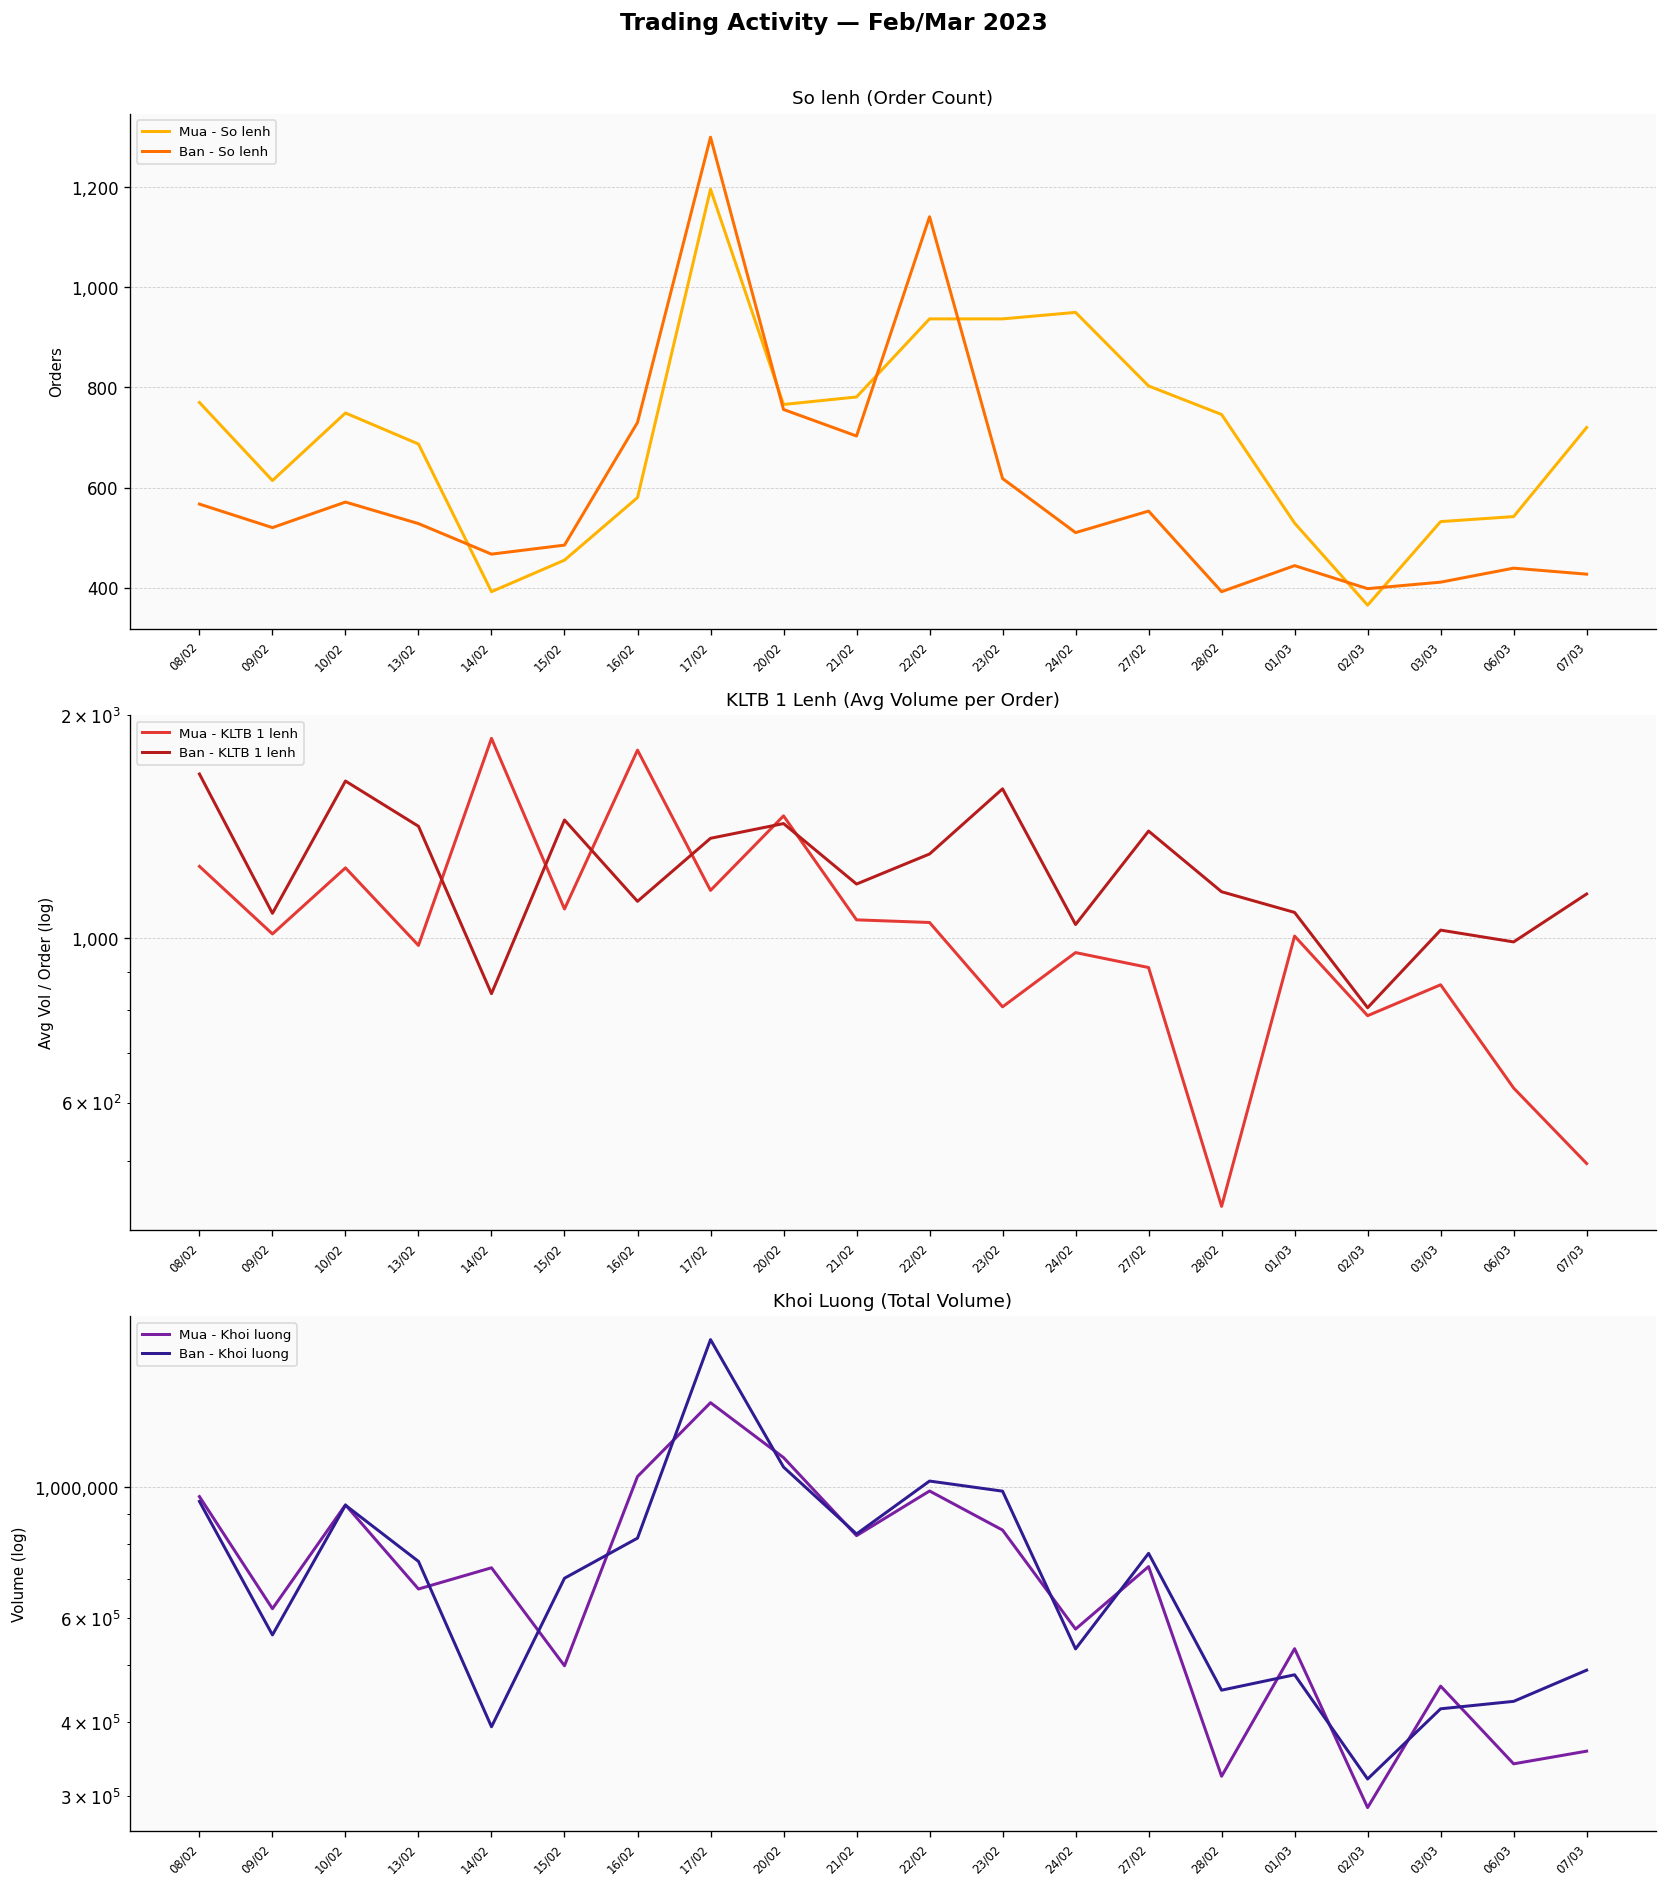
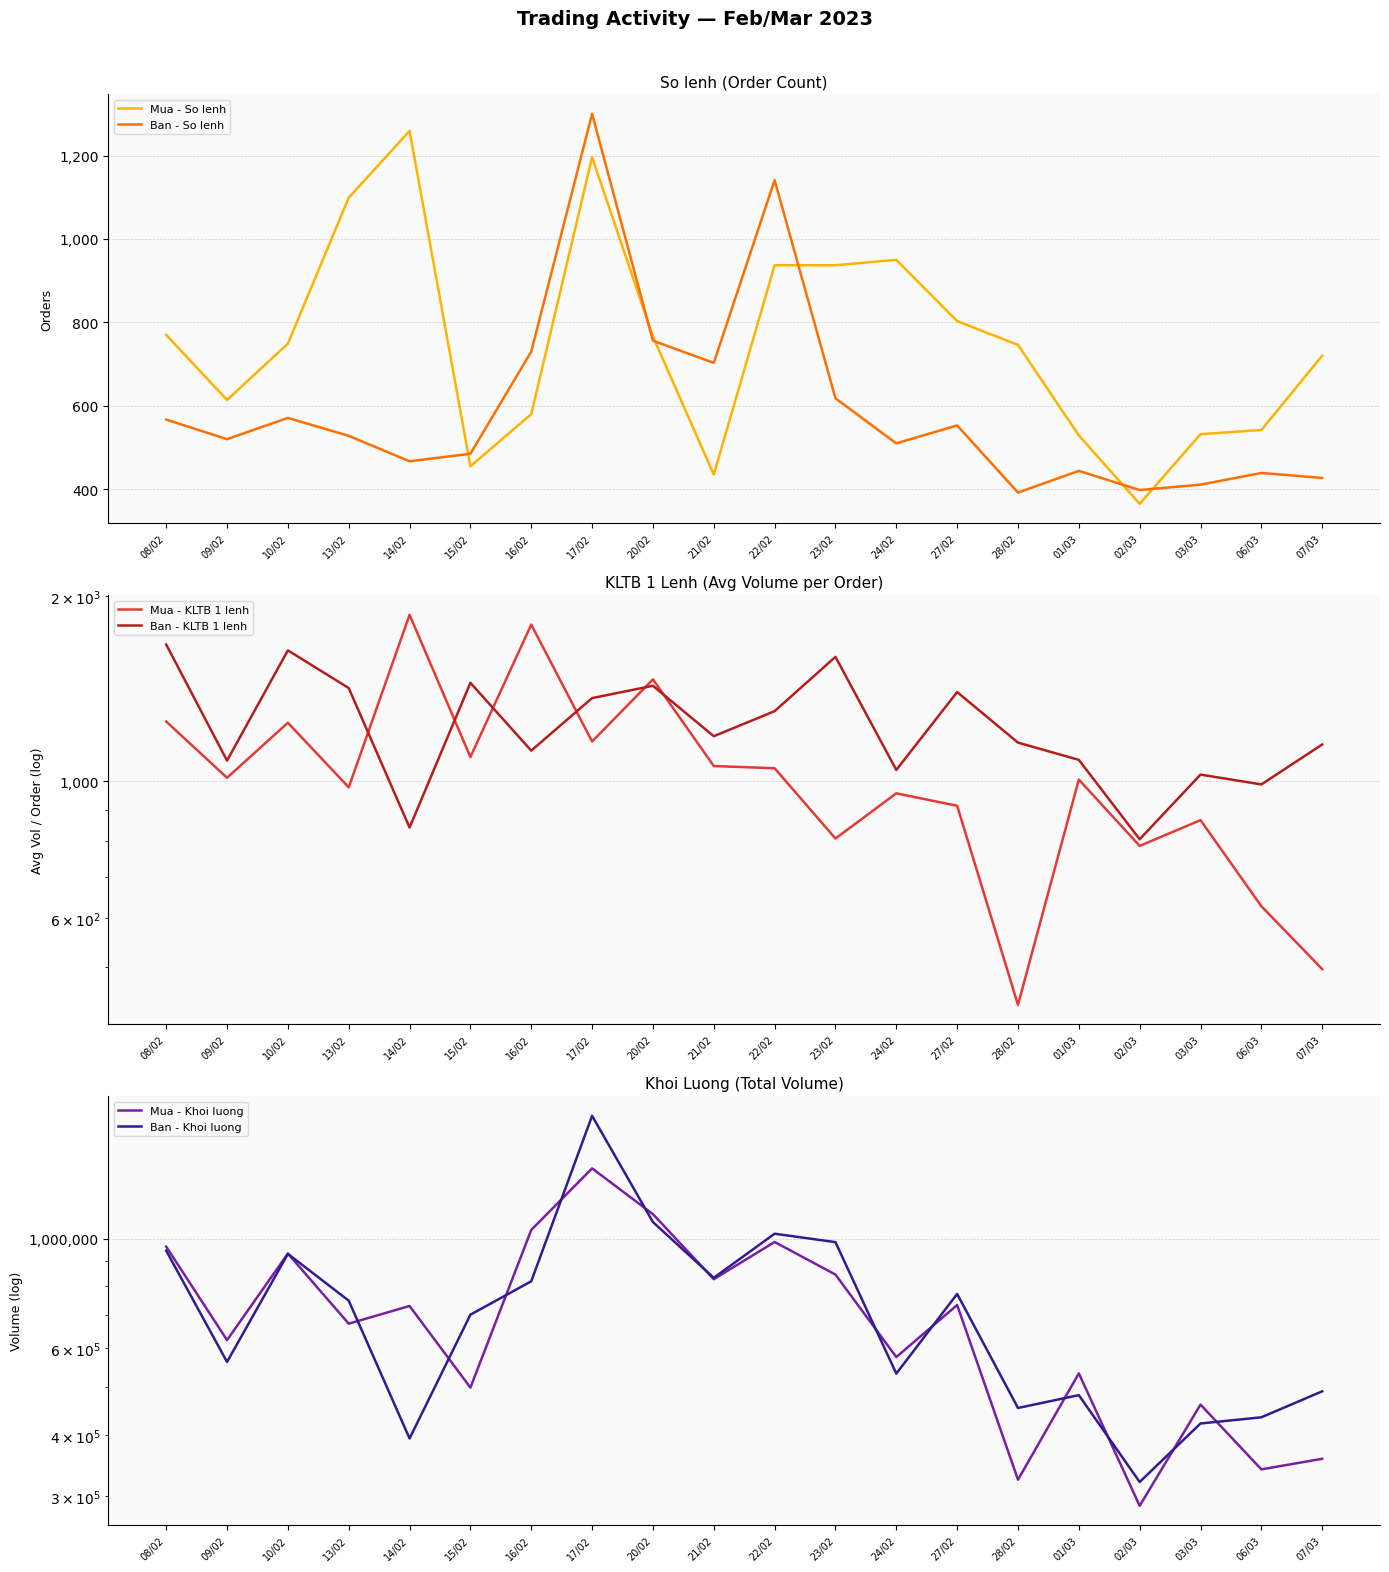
So lenh (Order Count), Mua - So lenh, 13/02: 690 -> 1,100
So lenh (Order Count), Mua - So lenh, 14/02: 390 -> 1,260
So lenh (Order Count), Mua - So lenh, 21/02: 780 -> 440
